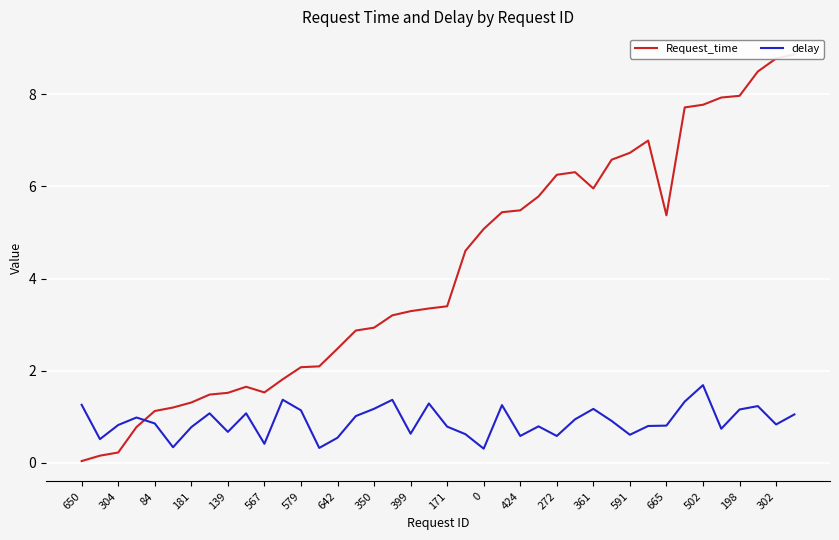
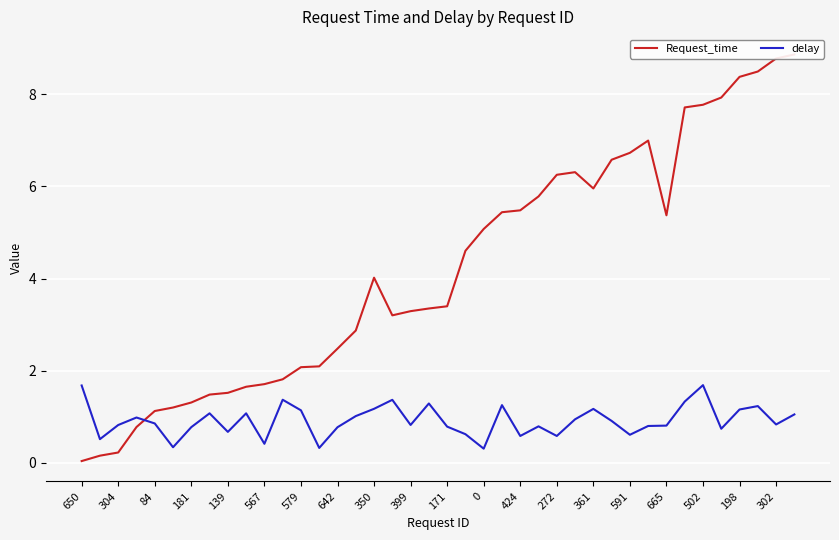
delay, 650: 1.3 -> 1.7
Request_time, 567: 1.5 -> 1.7
delay, 642: 0.5 -> 0.8
Request_time, 350: 2.9 -> 4.0
delay, 399: 0.6 -> 0.8
Request_time, 198: 8.0 -> 8.4
